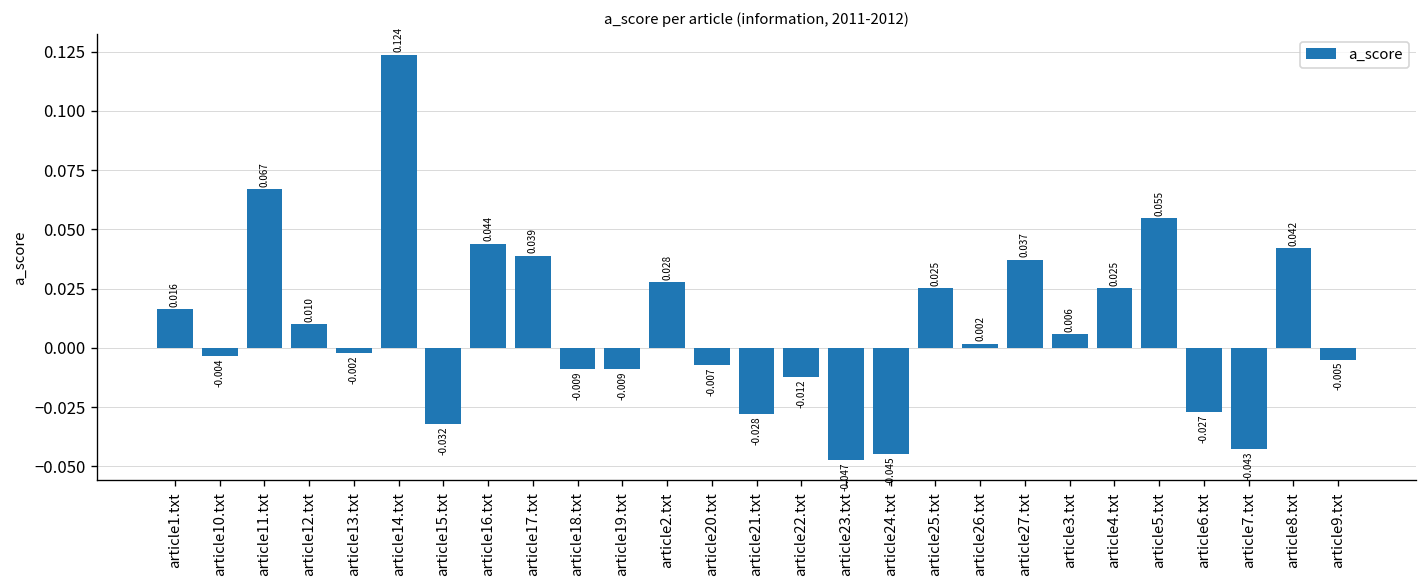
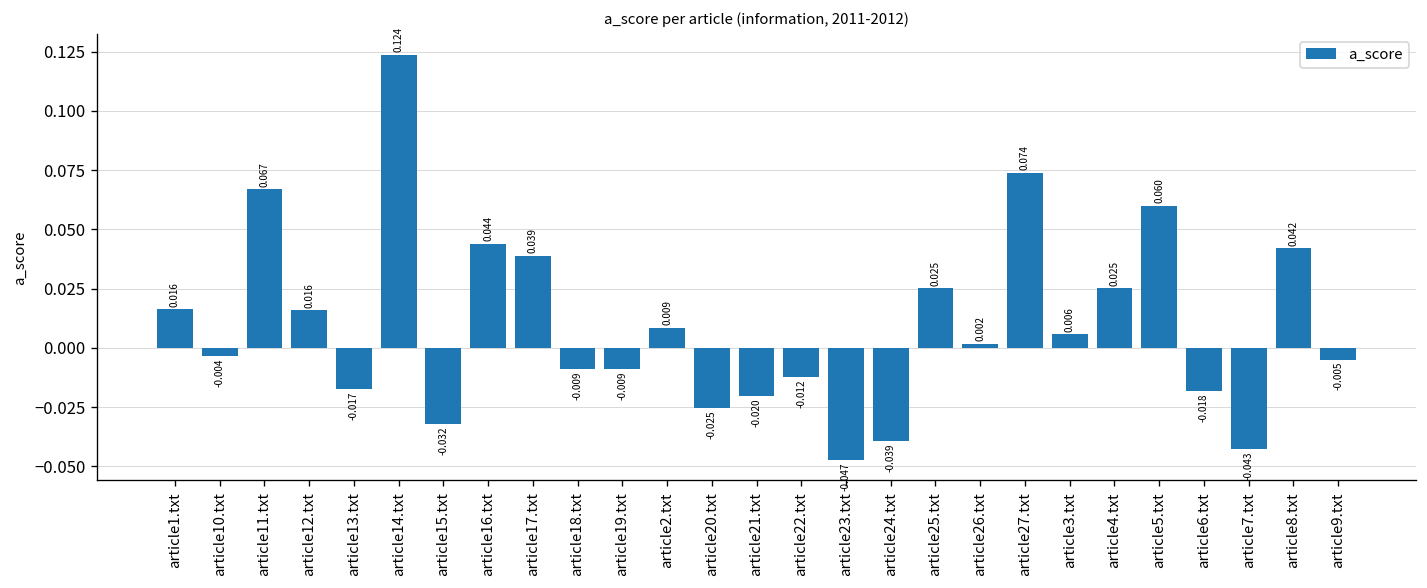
article12.txt: 0.010 -> 0.016
article13.txt: -0.002 -> -0.017
article2.txt: 0.028 -> 0.009
article20.txt: -0.007 -> -0.025
article21.txt: -0.028 -> -0.020
article24.txt: -0.045 -> -0.039
article27.txt: 0.037 -> 0.074
article5.txt: 0.055 -> 0.060
article6.txt: -0.027 -> -0.018
